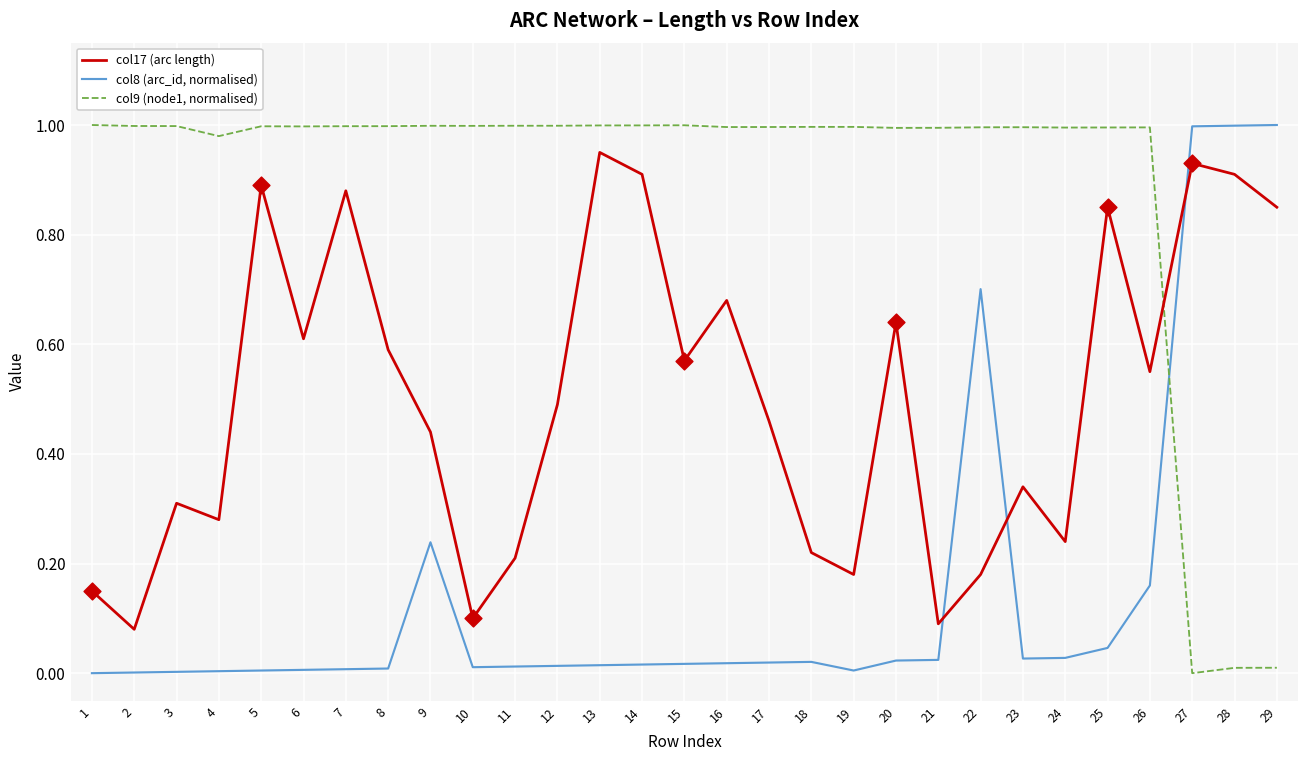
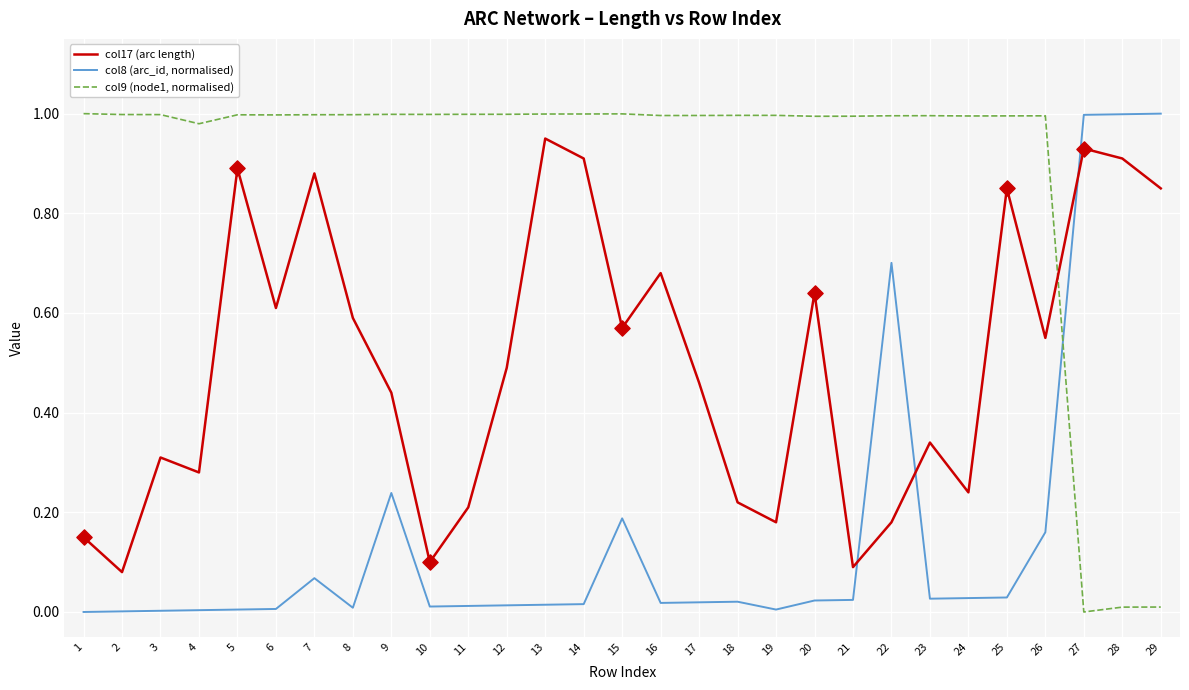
col8 (arc_id, normalised), 7: 0.01 -> 0.07
col8 (arc_id, normalised), 15: 0.02 -> 0.19
col8 (arc_id, normalised), 25: 0.05 -> 0.03
